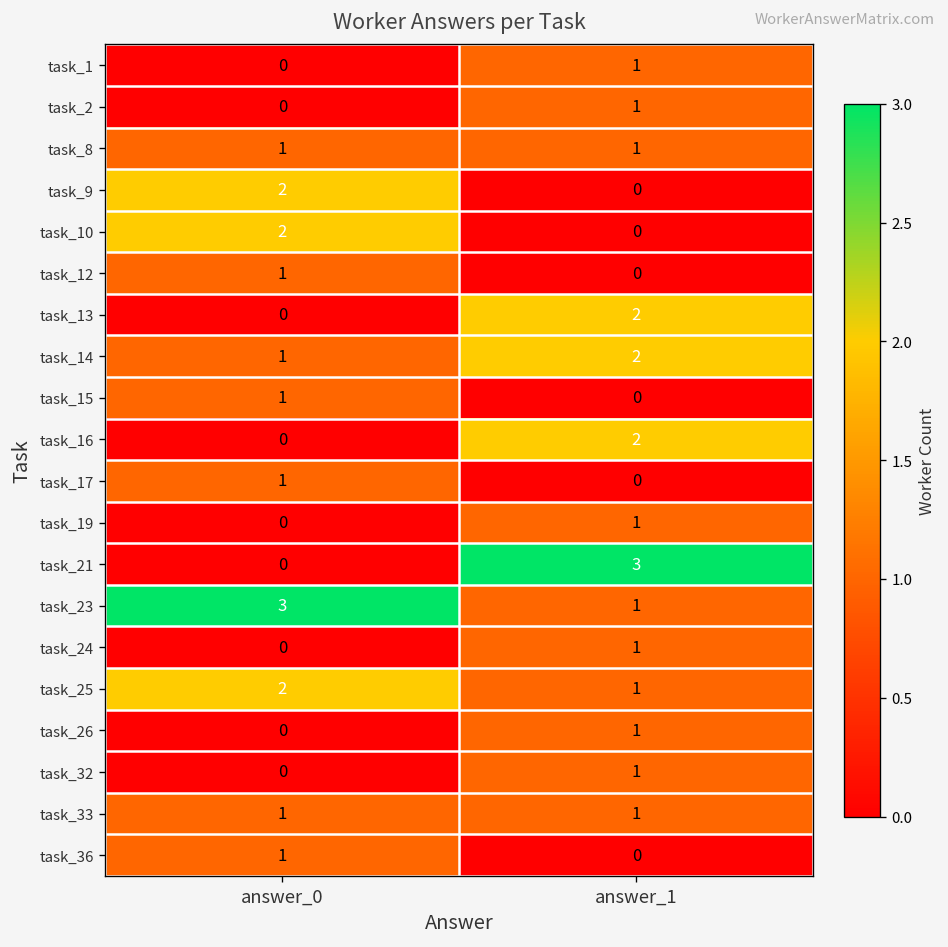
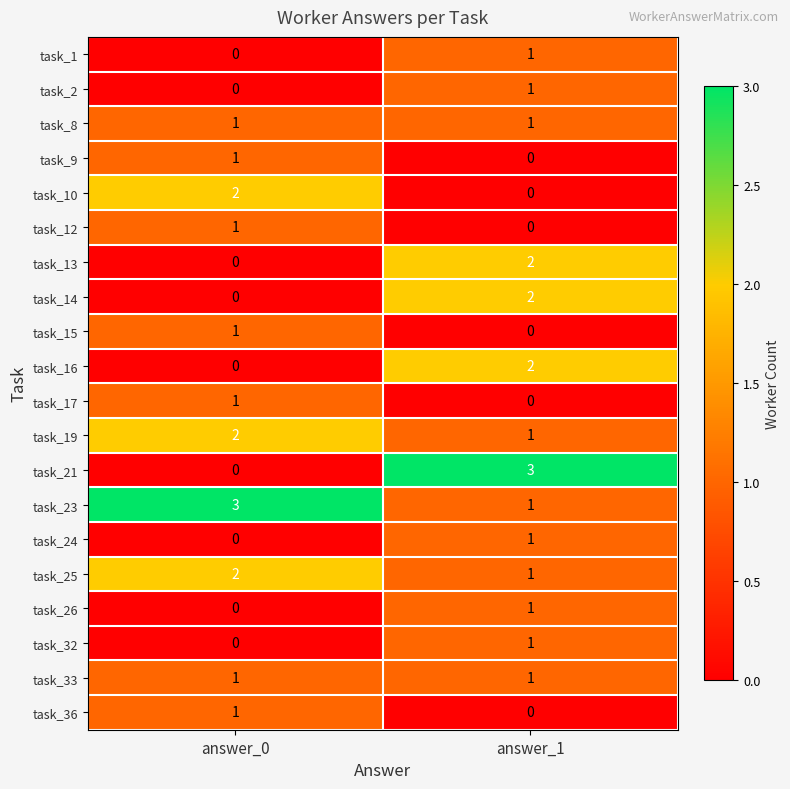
task_9, answer_0: 2 -> 1
task_14, answer_0: 1 -> 0
task_19, answer_0: 0 -> 2
